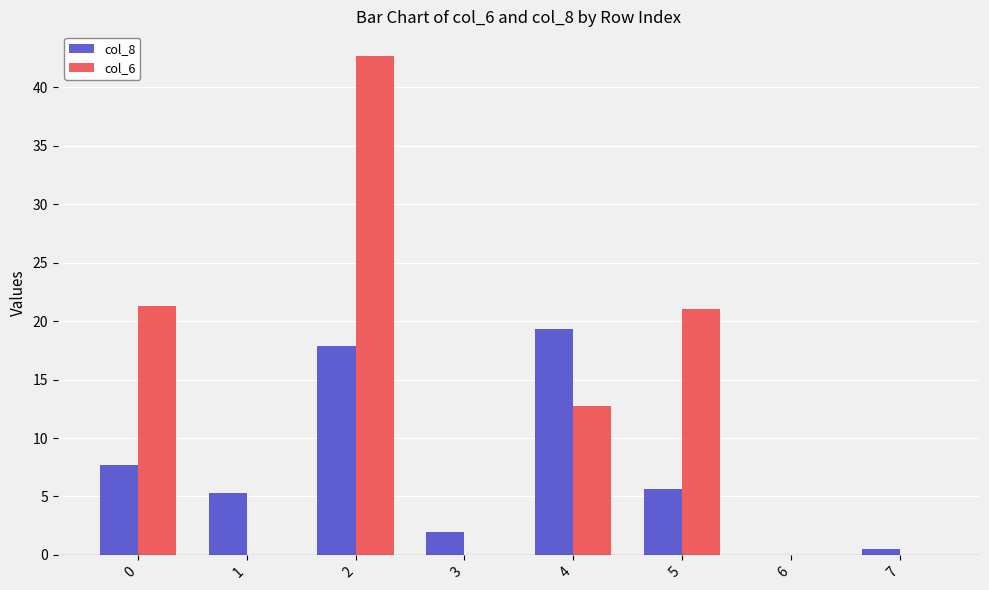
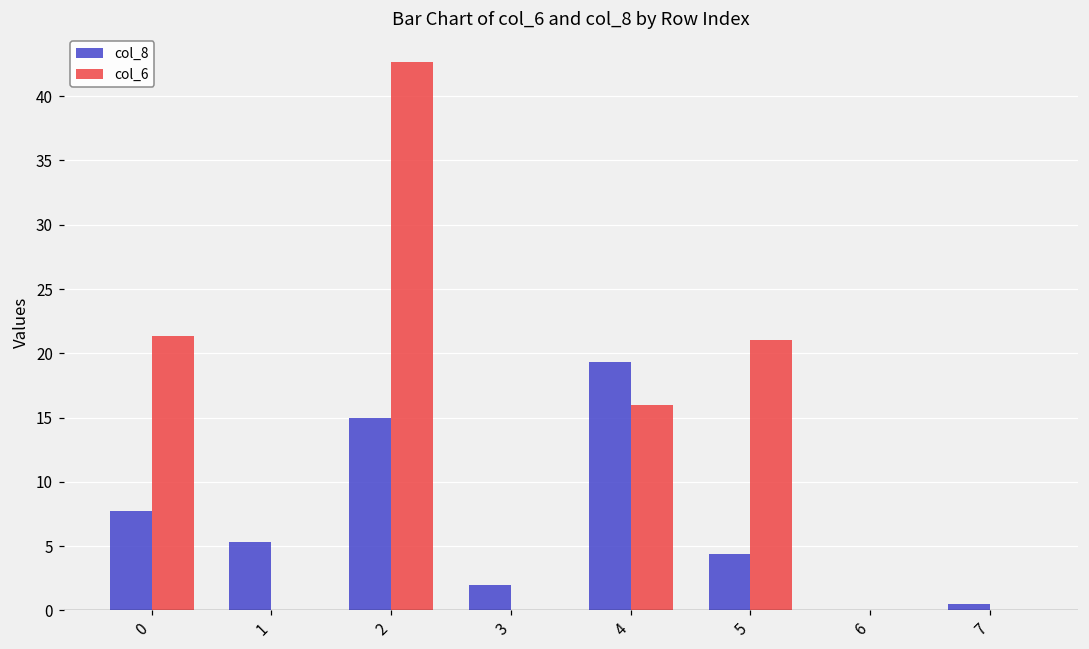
col_8, 2: 17.9 -> 15.0
col_6, 4: 12.7 -> 16.0
col_8, 5: 5.7 -> 4.4
